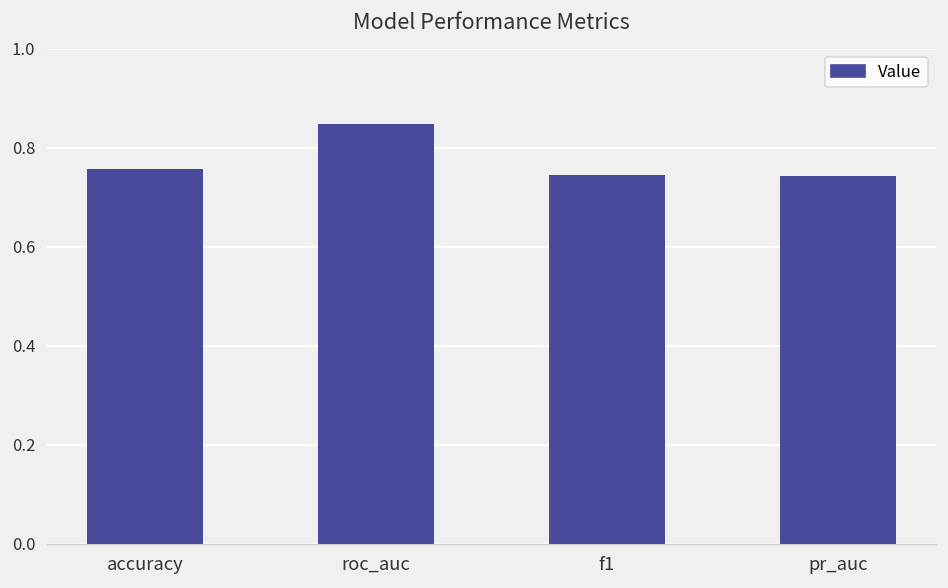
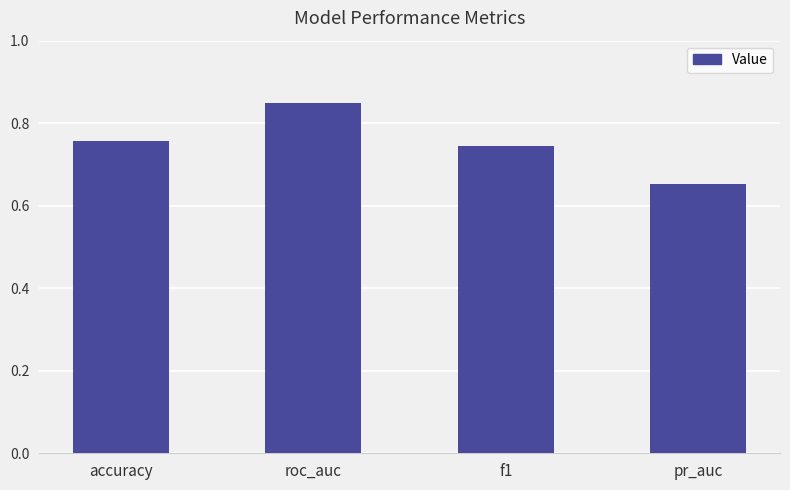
pr_auc: 0.74 -> 0.65
